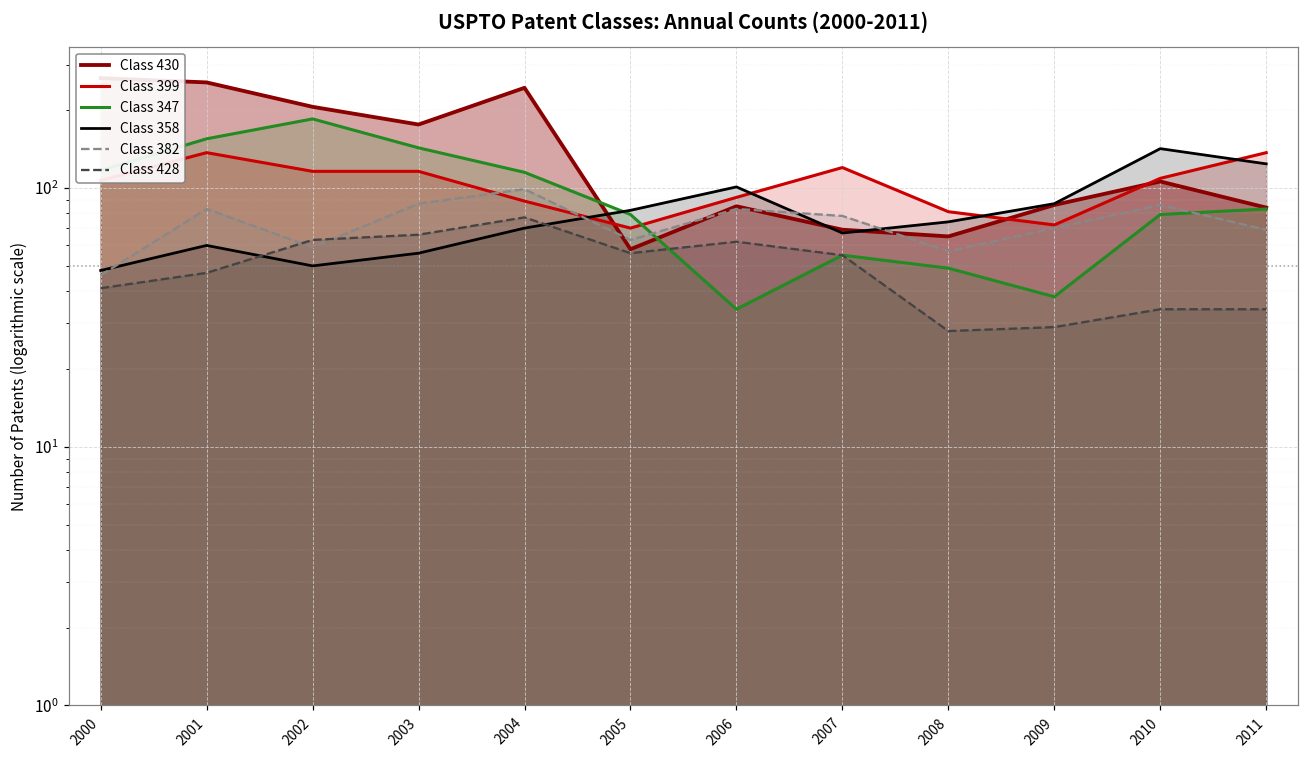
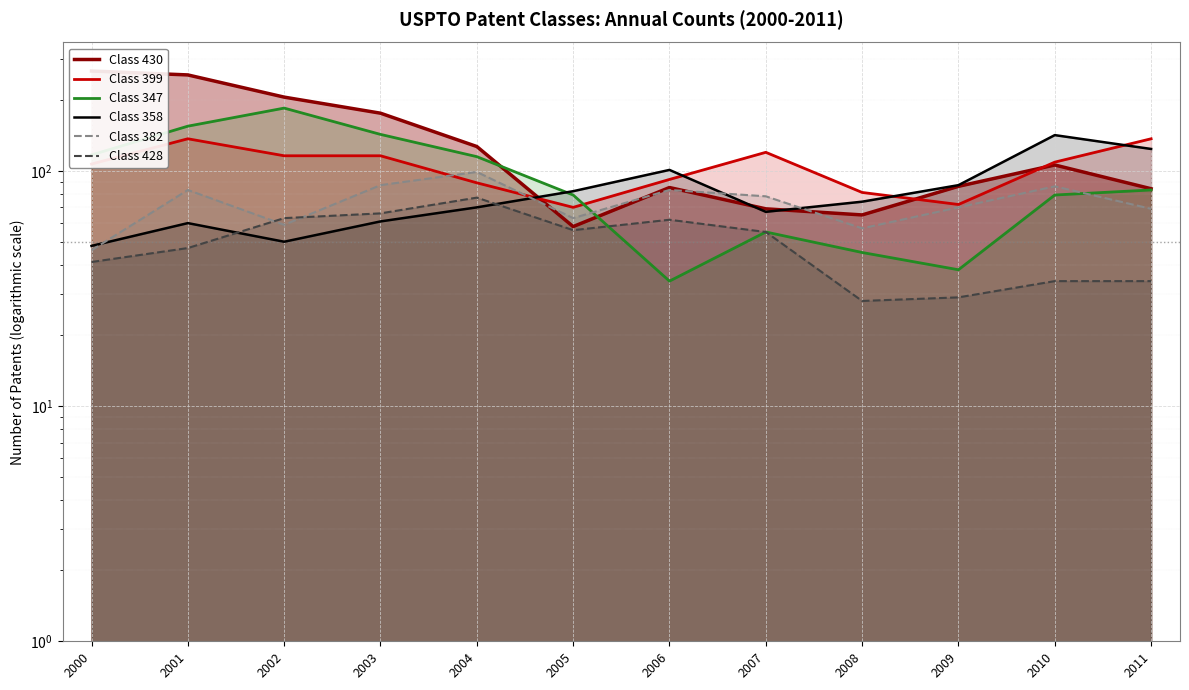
Class 358, 2003: 56 -> 61
Class 430, 2004: 240 -> 130
Class 347, 2008: 49 -> 45
